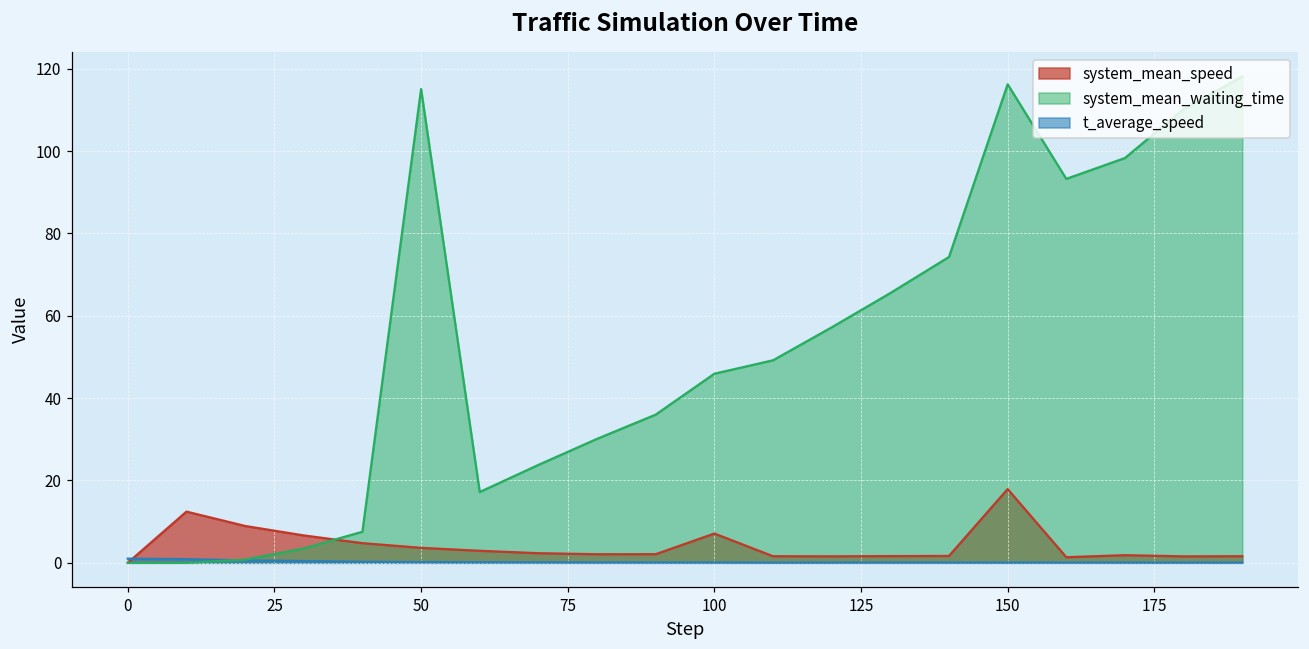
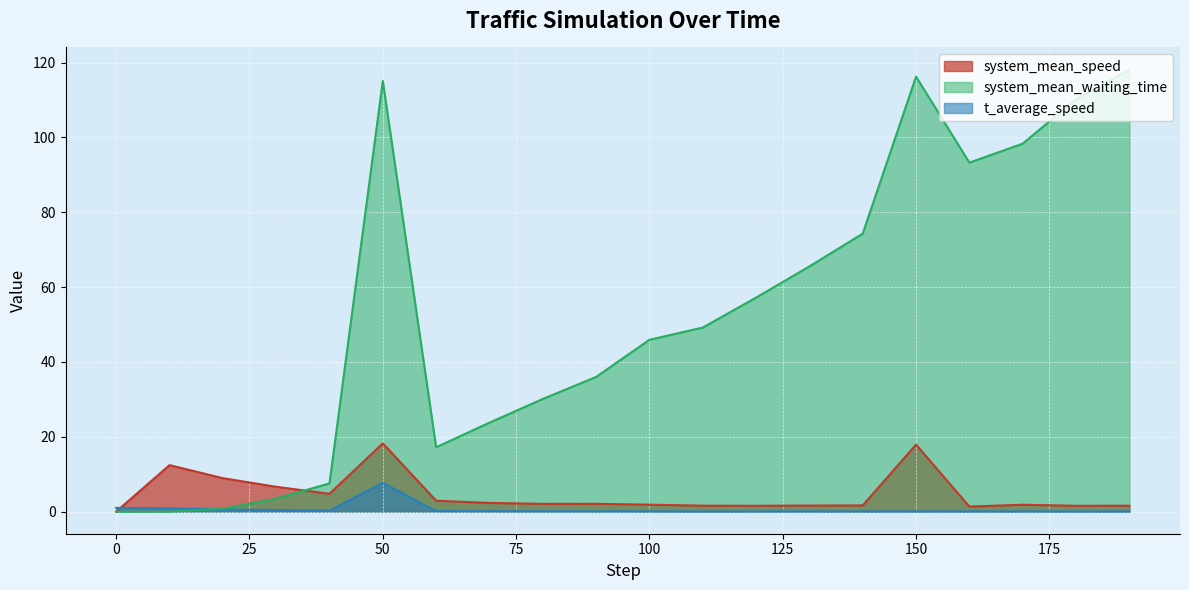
system_mean_speed, 50: 4 -> 18
t_average_speed, 50: 0 -> 8
system_mean_speed, 100: 7 -> 2
